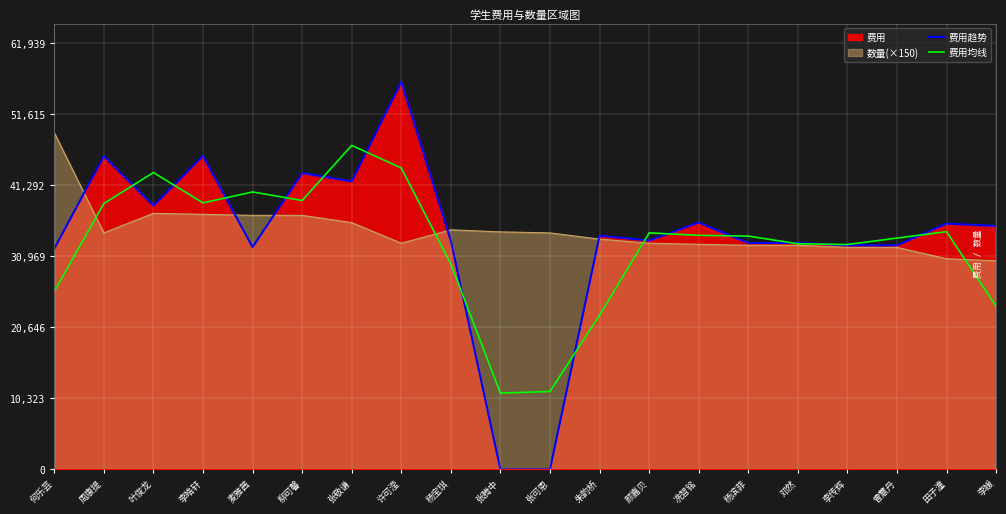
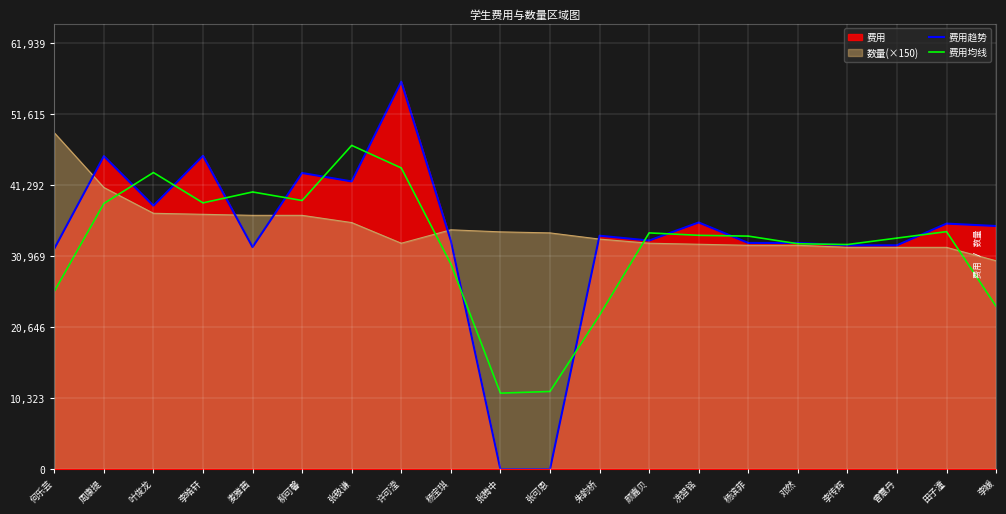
数量(×150), 周康提: 34,000 -> 41,000
数量(×150), 田子潼: 31,000 -> 32,000
